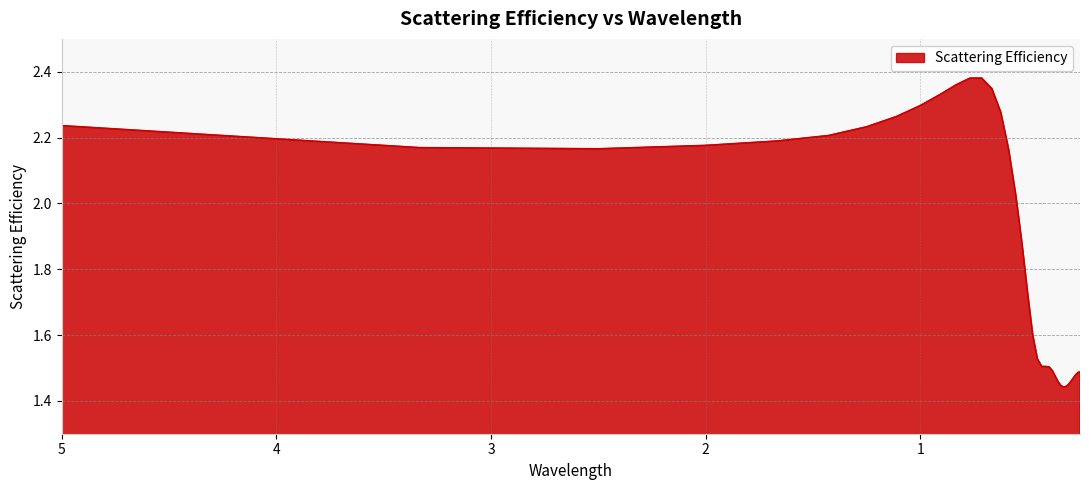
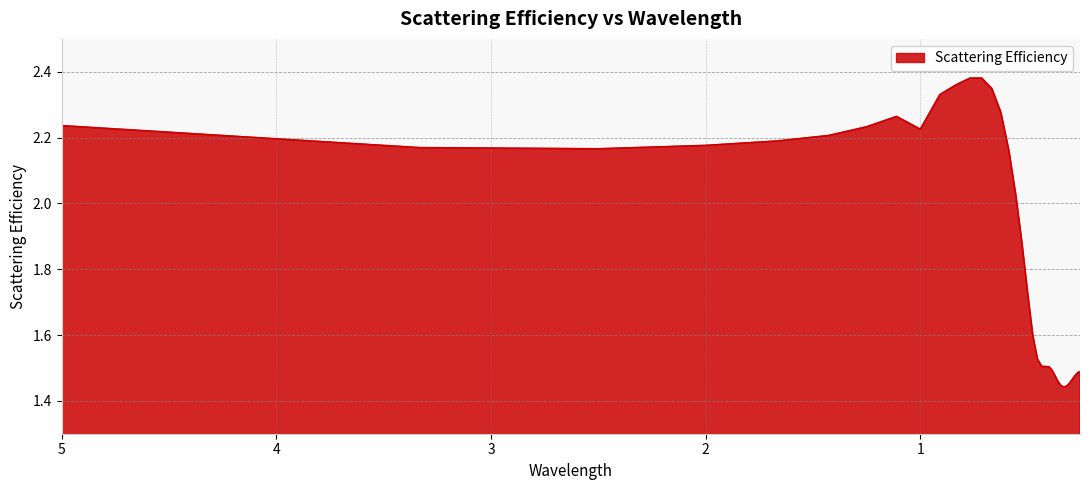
1: 2.30 -> 2.23
